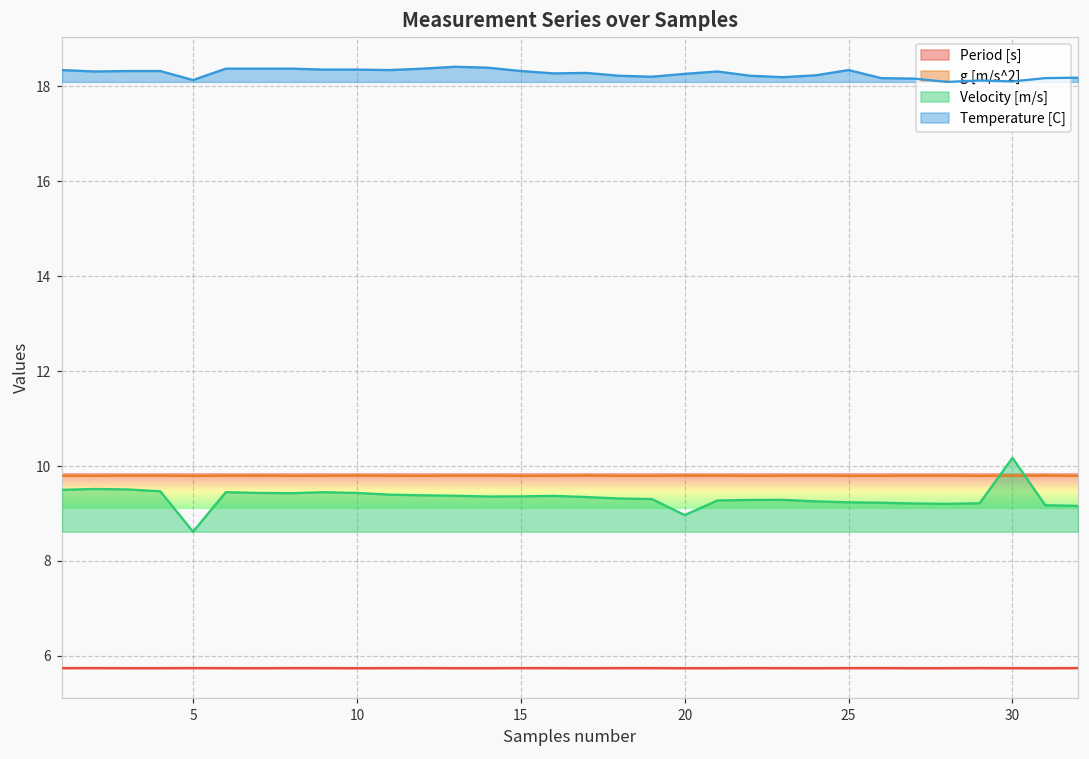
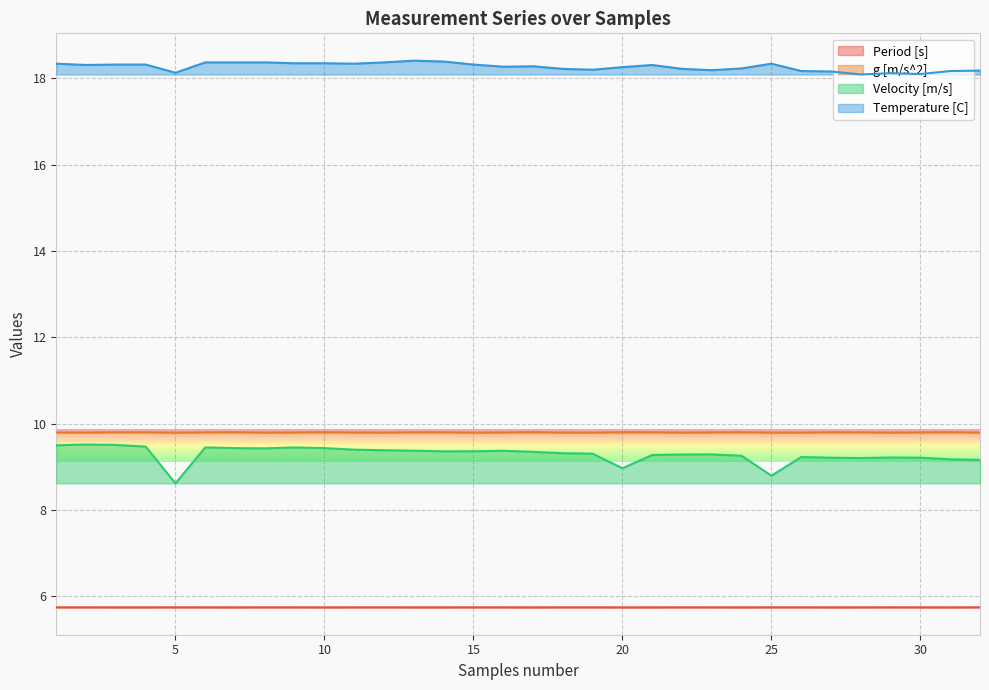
Velocity [m/s], 25: 9.2 -> 8.8
Velocity [m/s], 30: 10.2 -> 9.2
